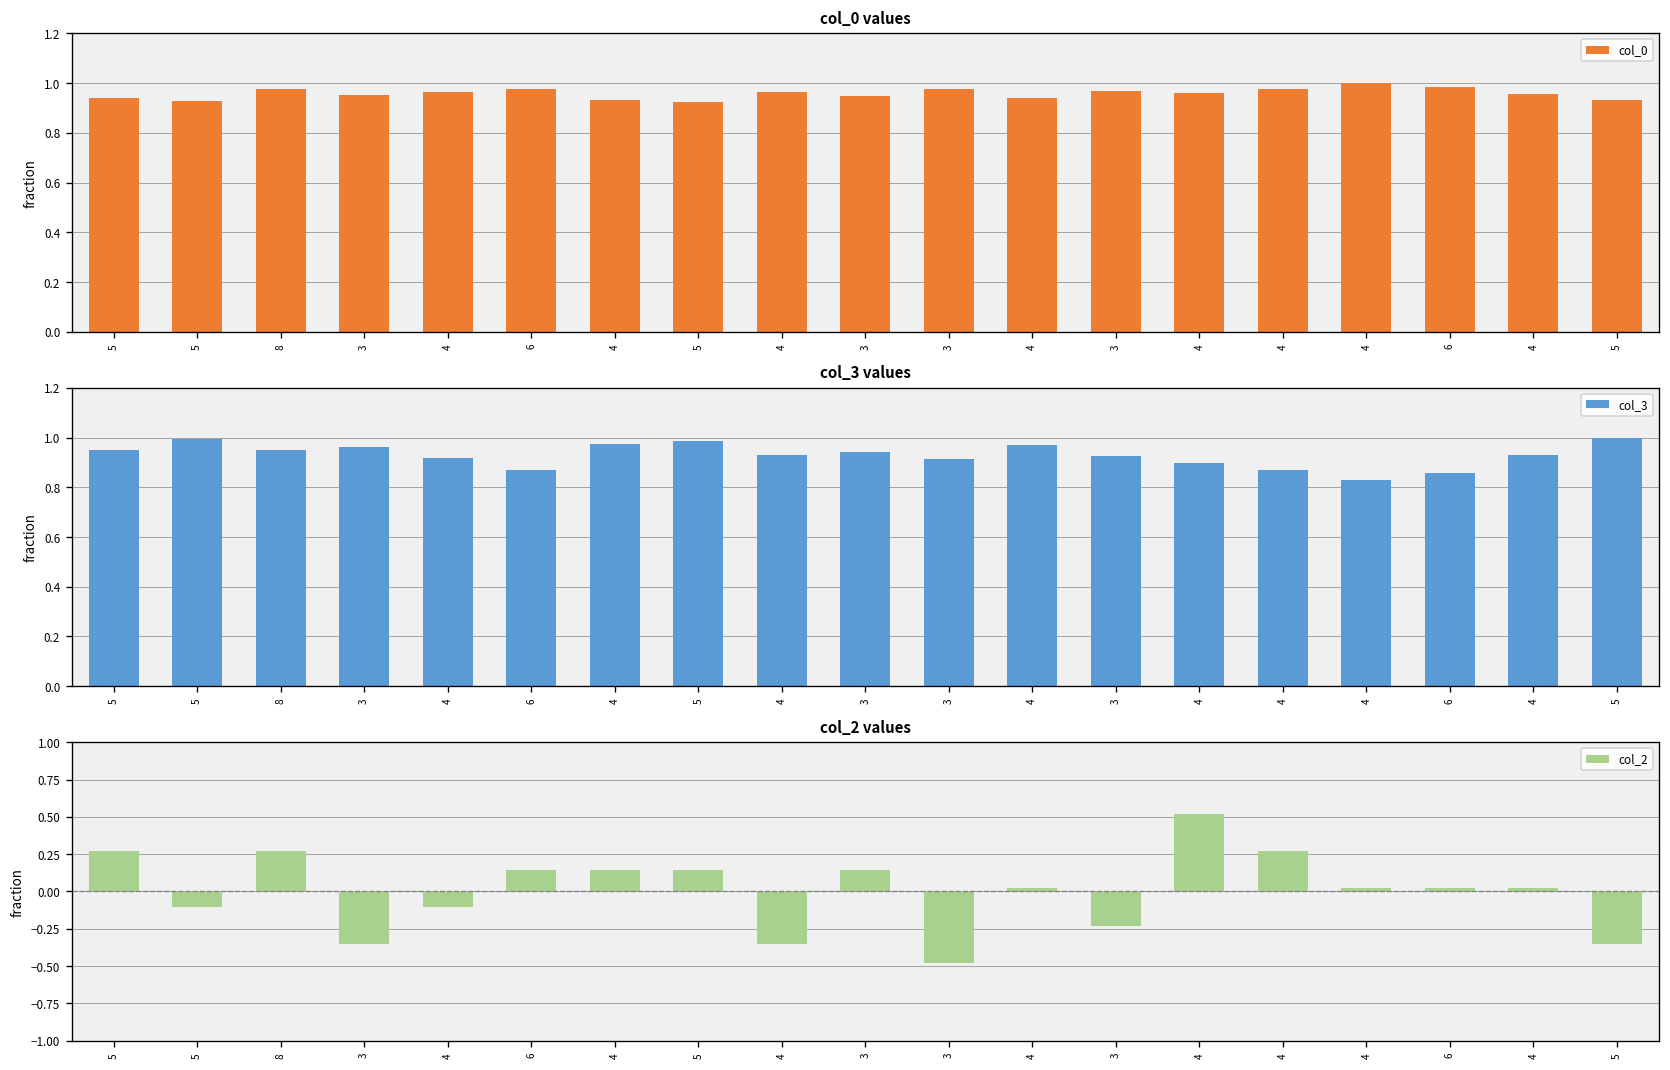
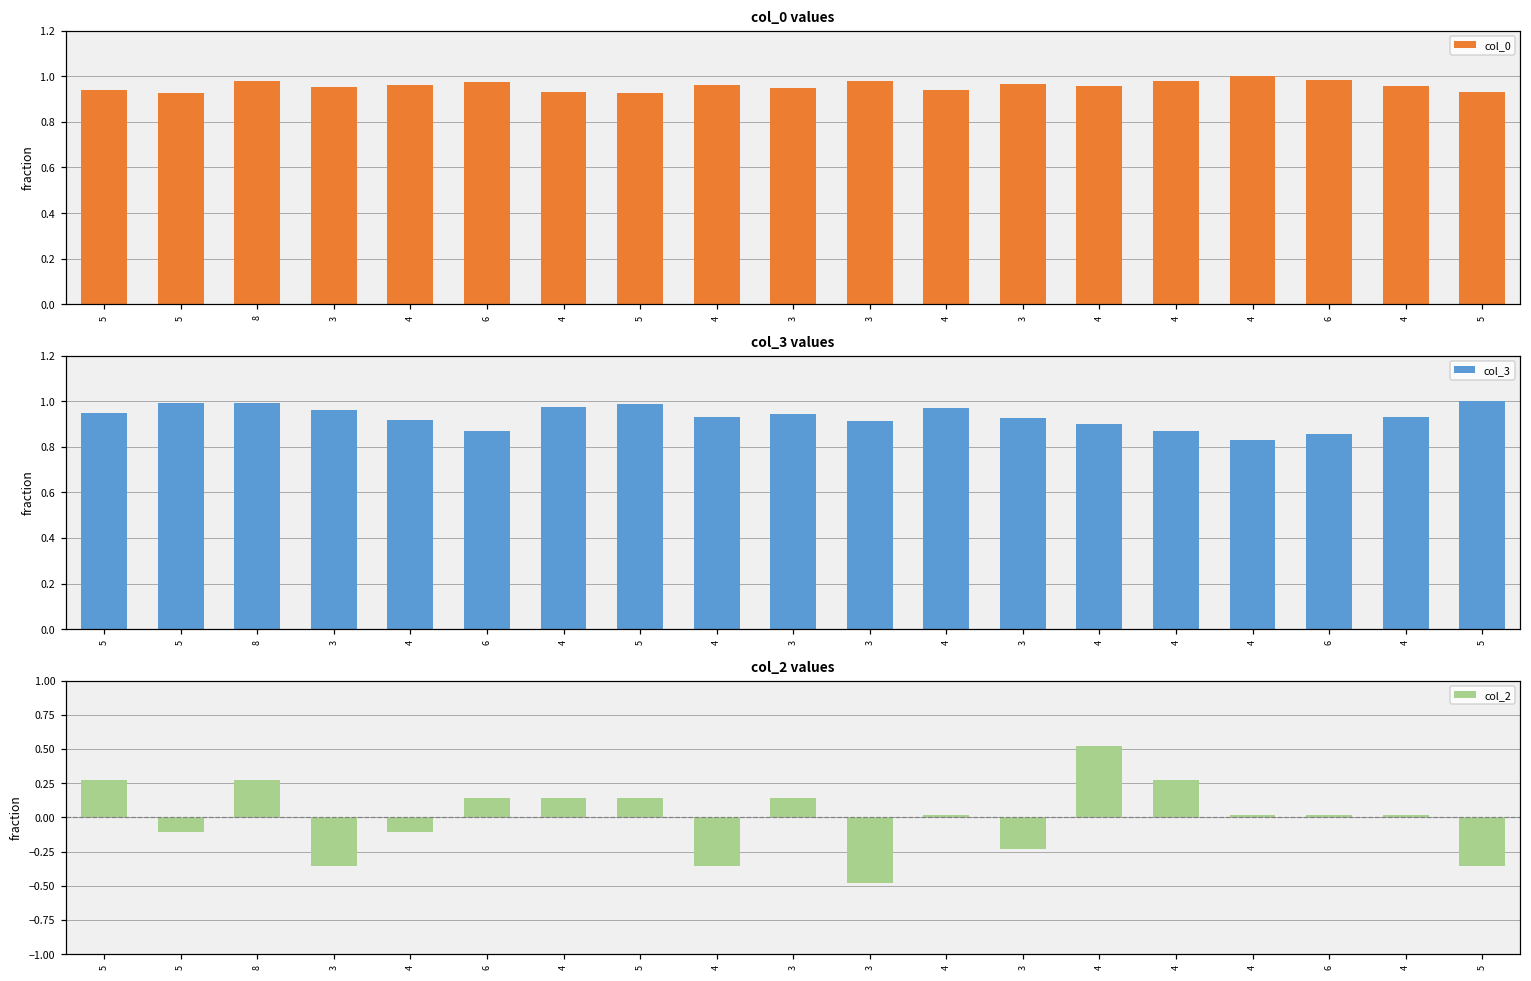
col_3 values, 8: 0.95 -> 0.99
